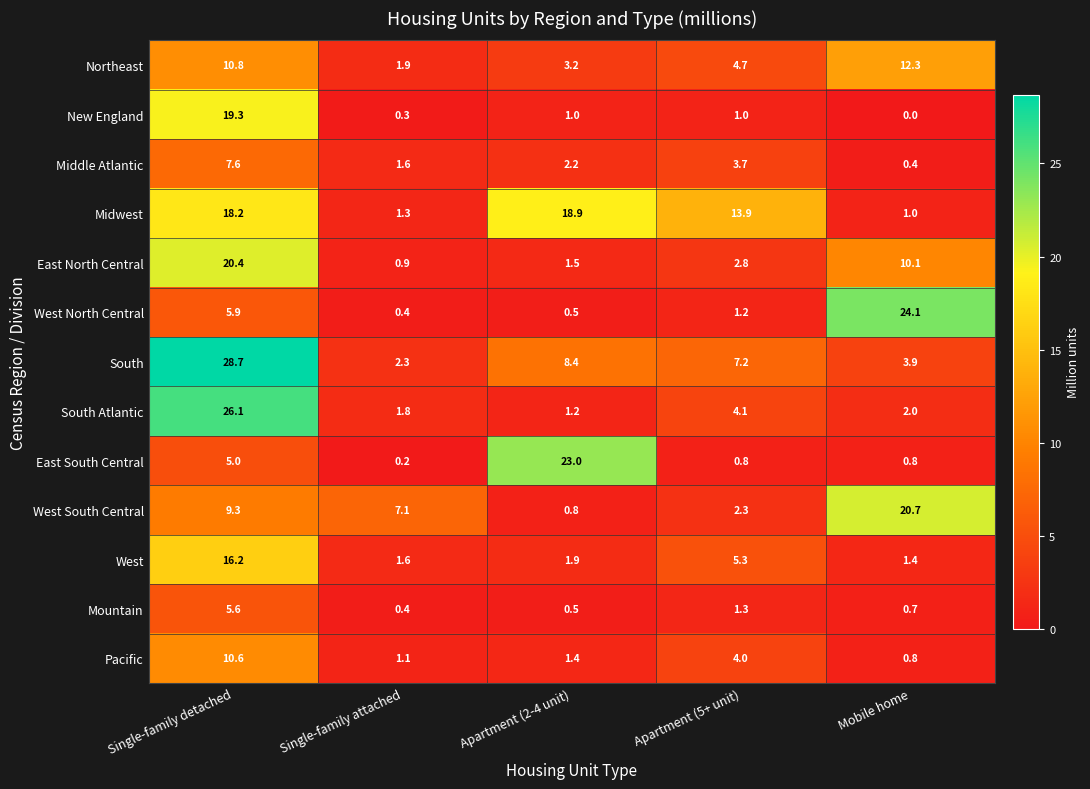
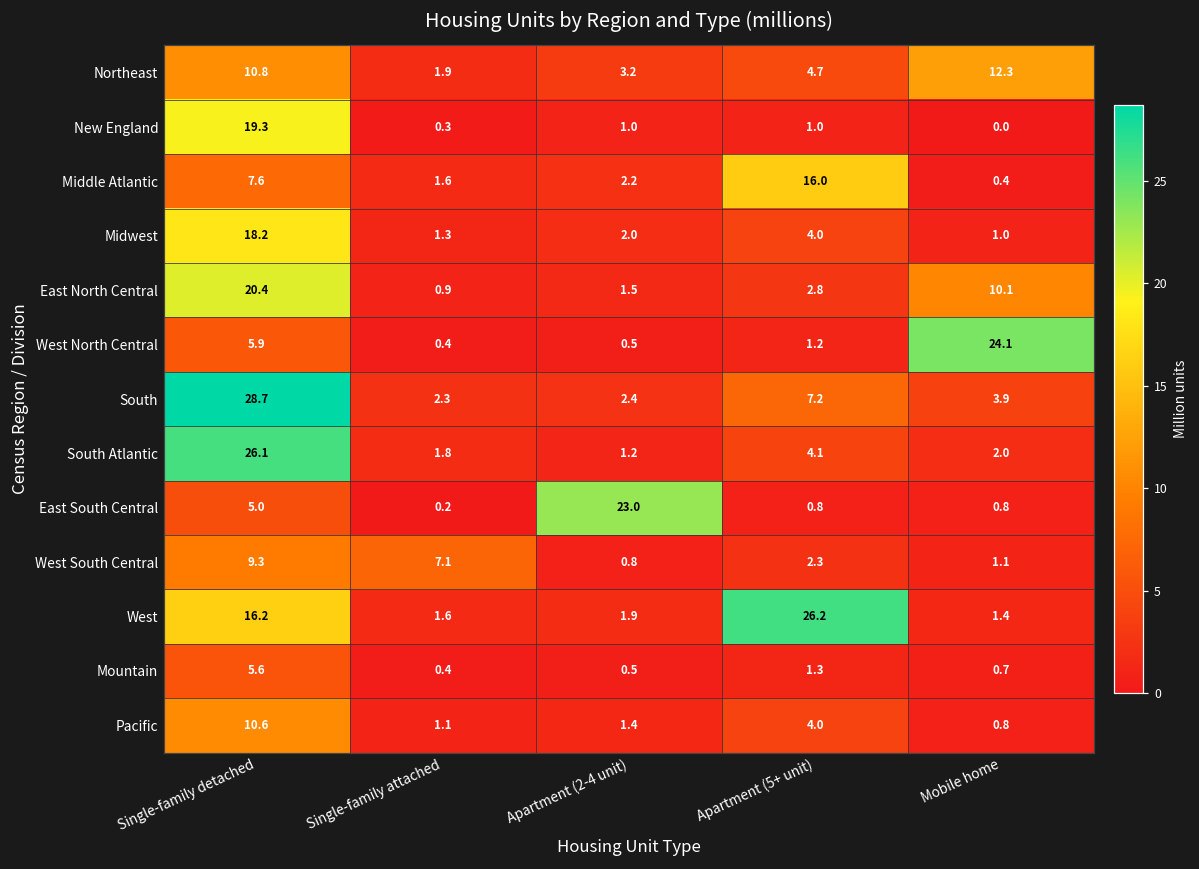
Middle Atlantic, Apartment (5+ unit): 3.7 -> 16.0
Midwest, Apartment (2-4 unit): 18.9 -> 2.0
Midwest, Apartment (5+ unit): 13.9 -> 4.0
South, Apartment (2-4 unit): 8.4 -> 2.4
West South Central, Mobile home: 20.7 -> 1.1
West, Apartment (5+ unit): 5.3 -> 26.2
